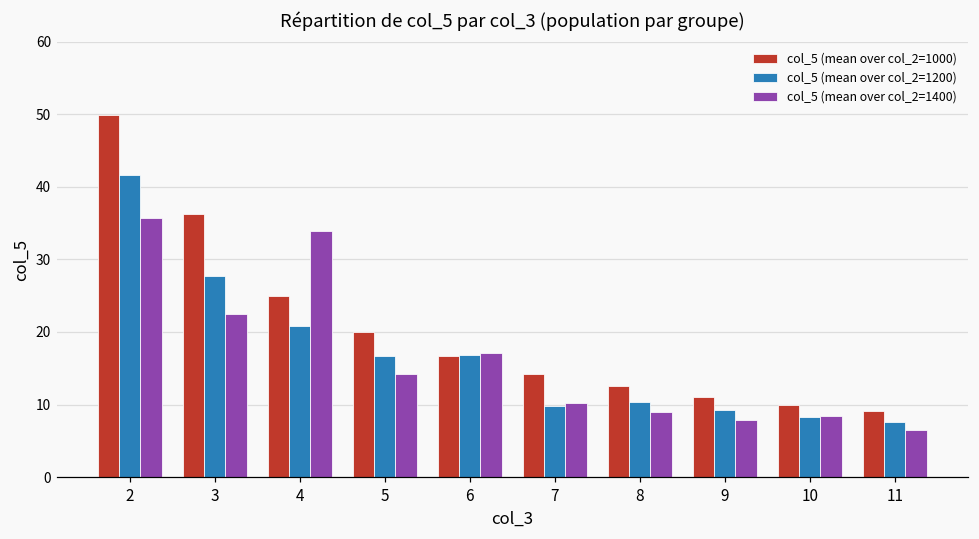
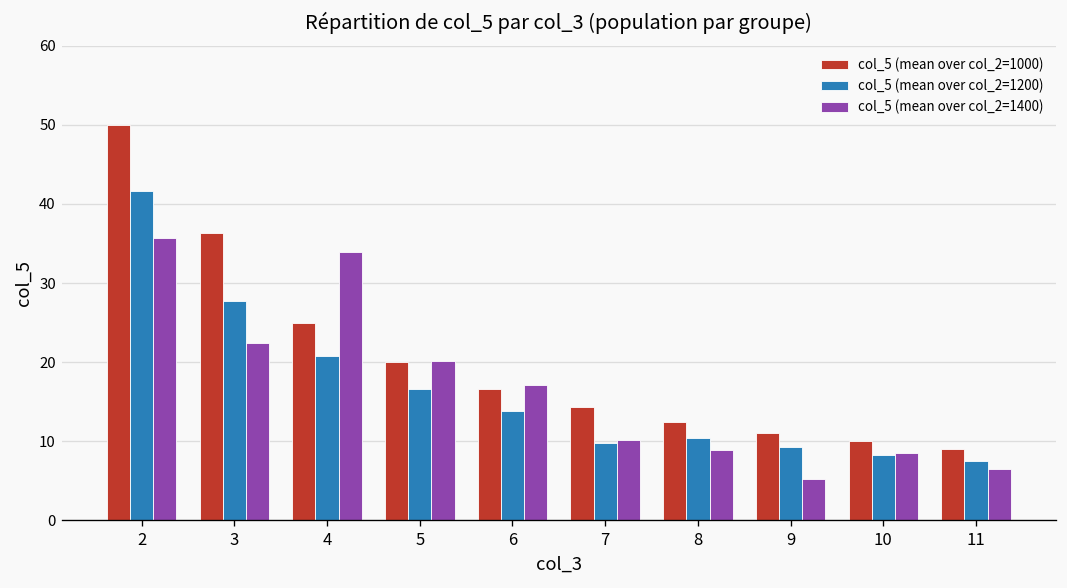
col_5 (mean over col_2=1400), 5: 14 -> 20
col_5 (mean over col_2=1200), 6: 17 -> 14
col_5 (mean over col_2=1400), 9: 8 -> 5
